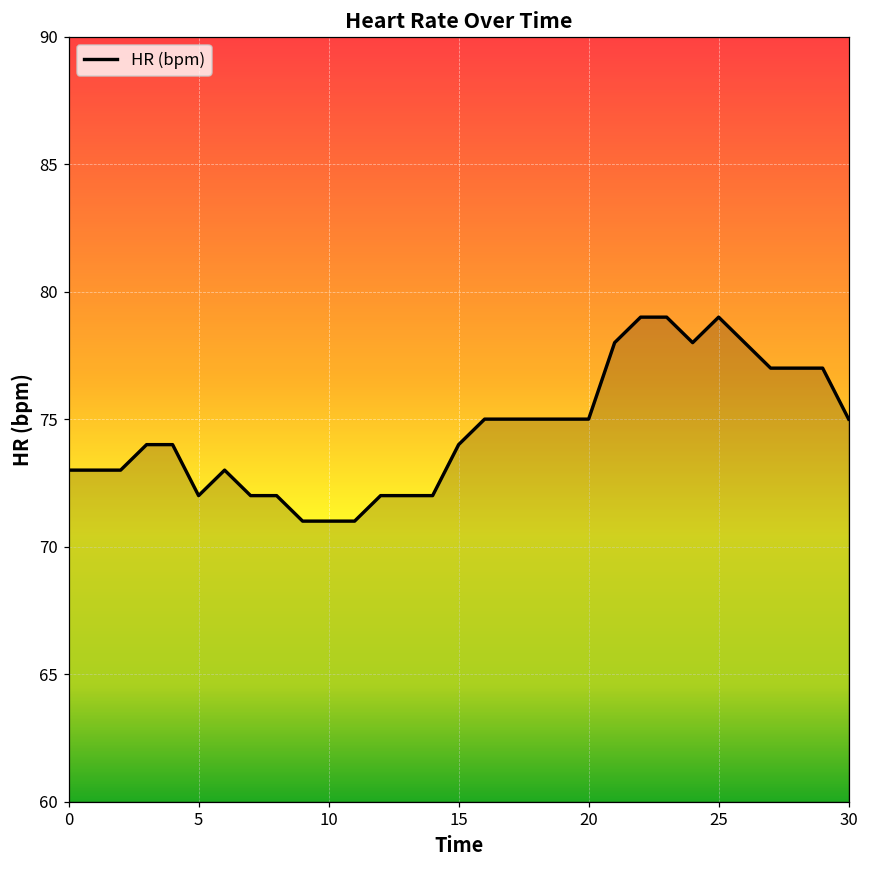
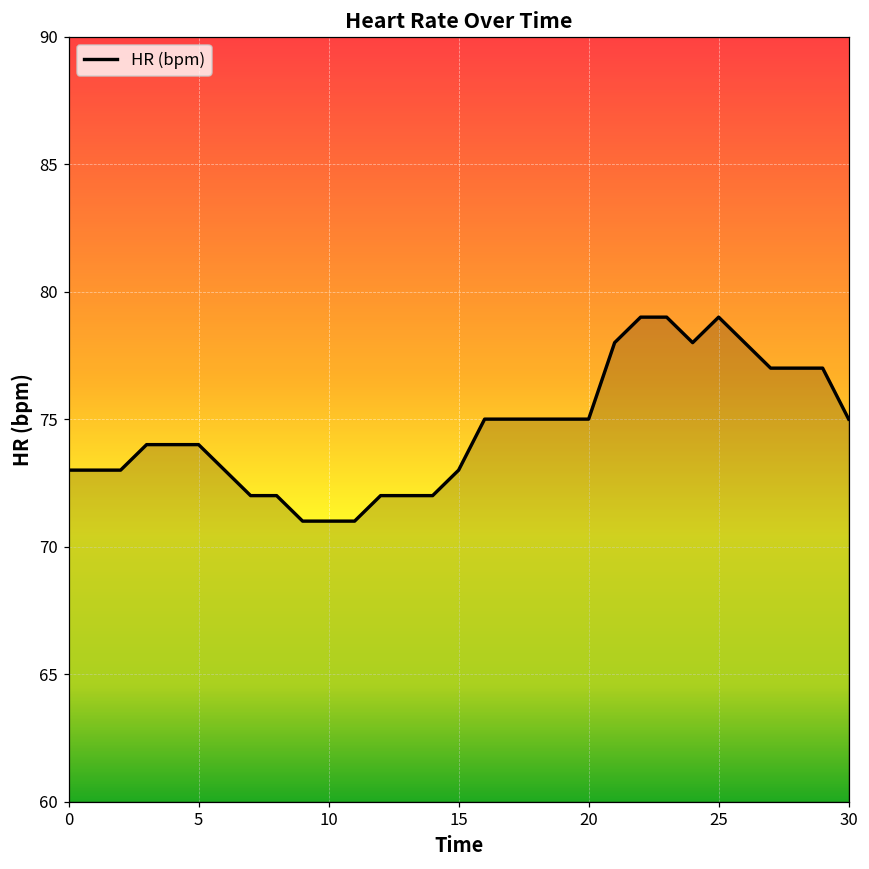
5: 72 -> 74
15: 74 -> 73
